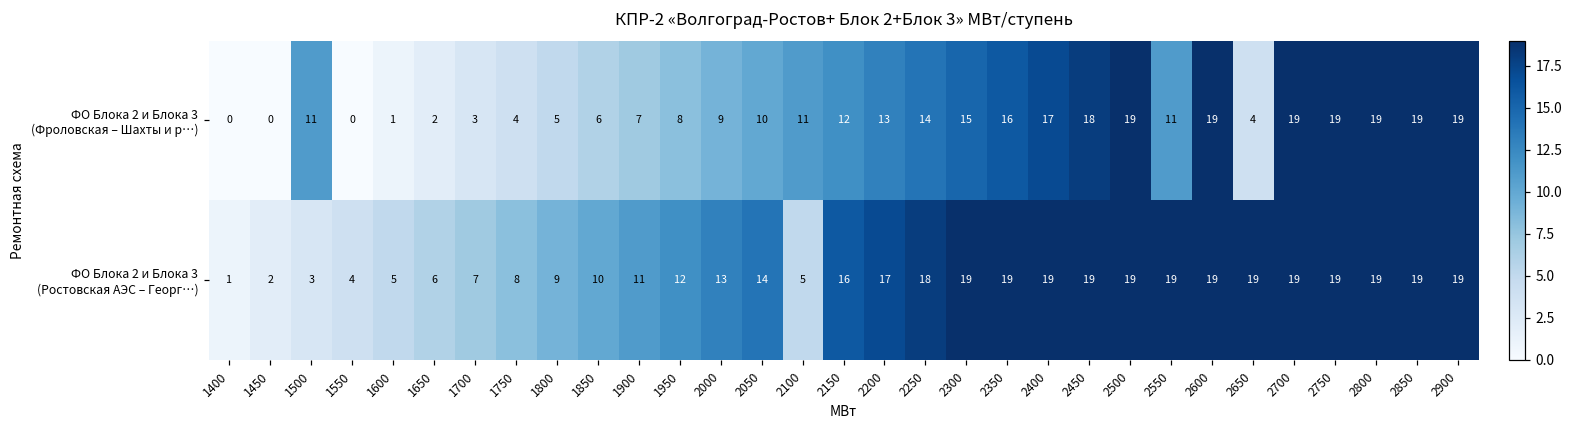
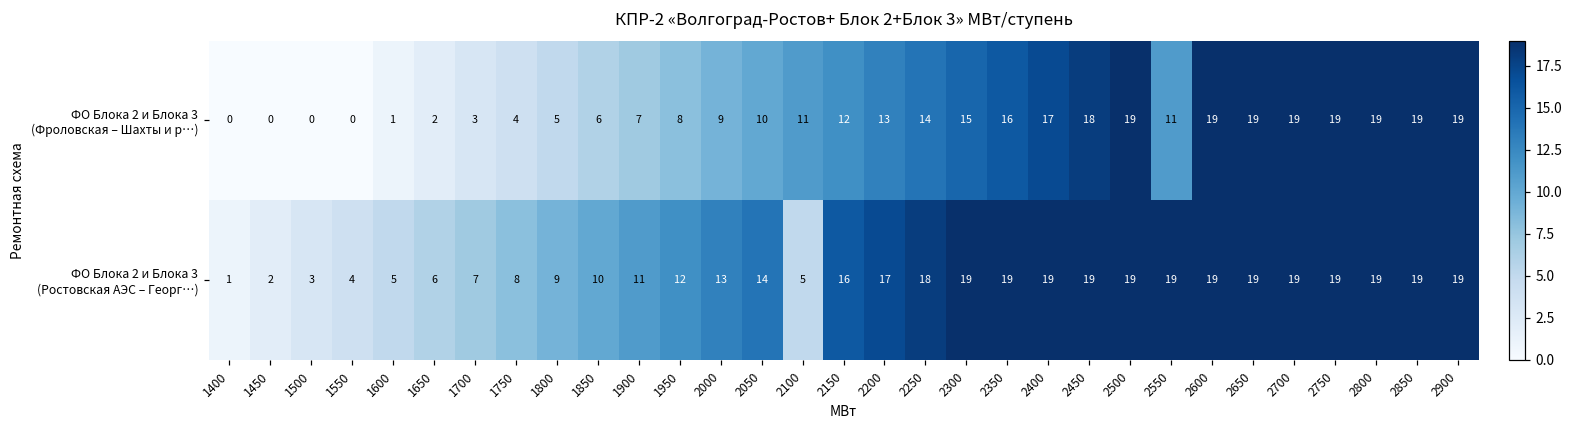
ФО Блока 2 и Блока 3 (Фроловская – Шахты и р…), 1500: 11 -> 0
ФО Блока 2 и Блока 3 (Фроловская – Шахты и р…), 2650: 4 -> 19
